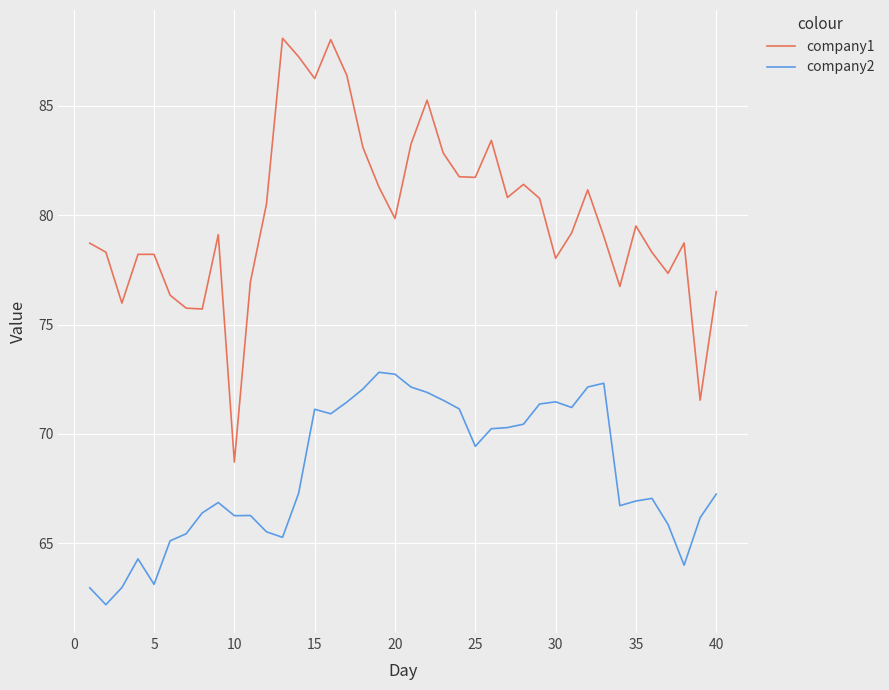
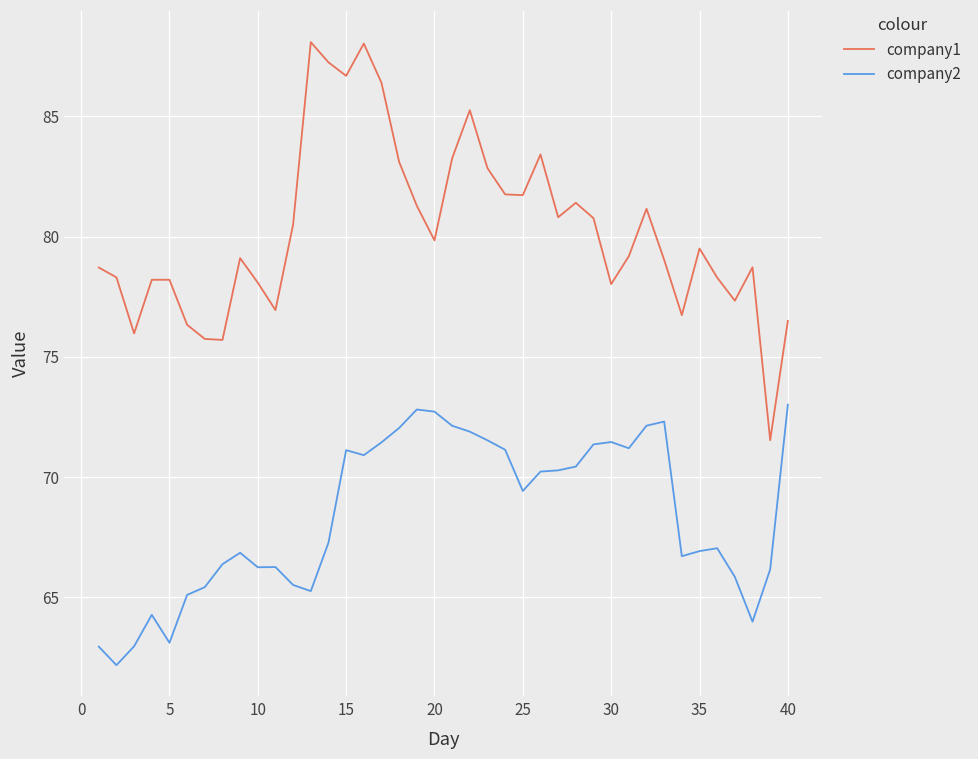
company1, 10: 68.7 -> 78.1
company1, 15: 86.3 -> 86.7
company2, 40: 67.2 -> 73.0
